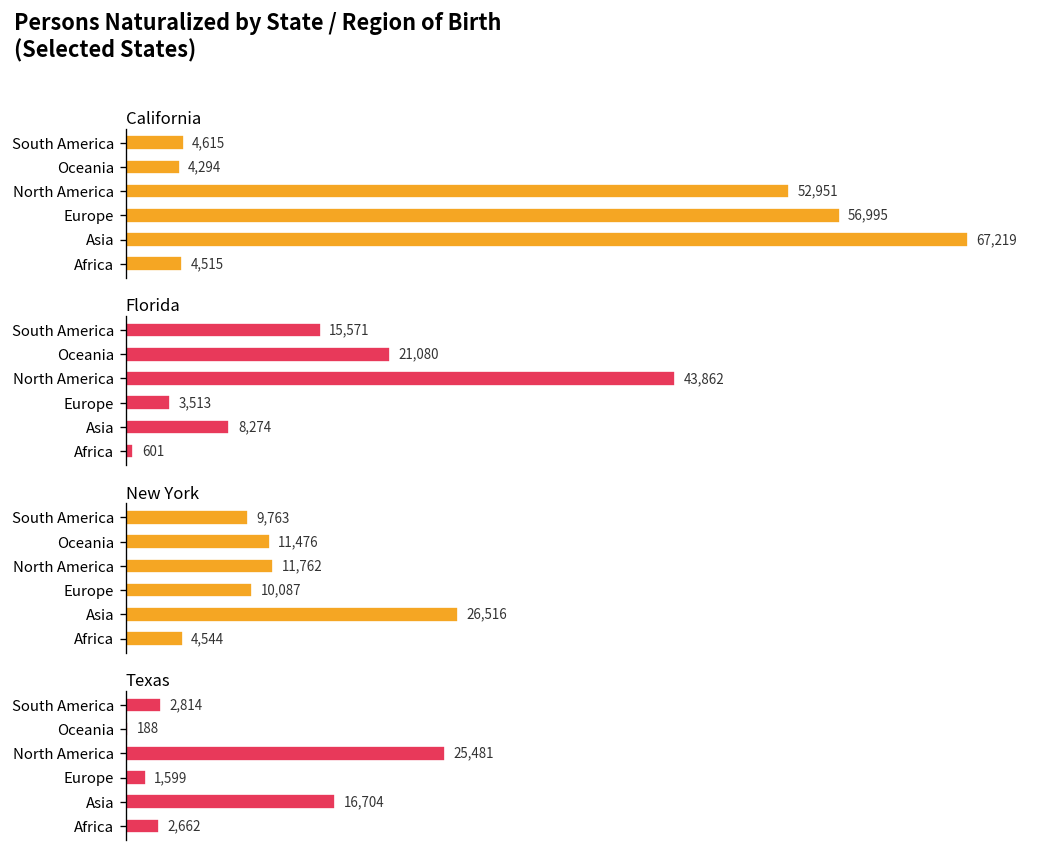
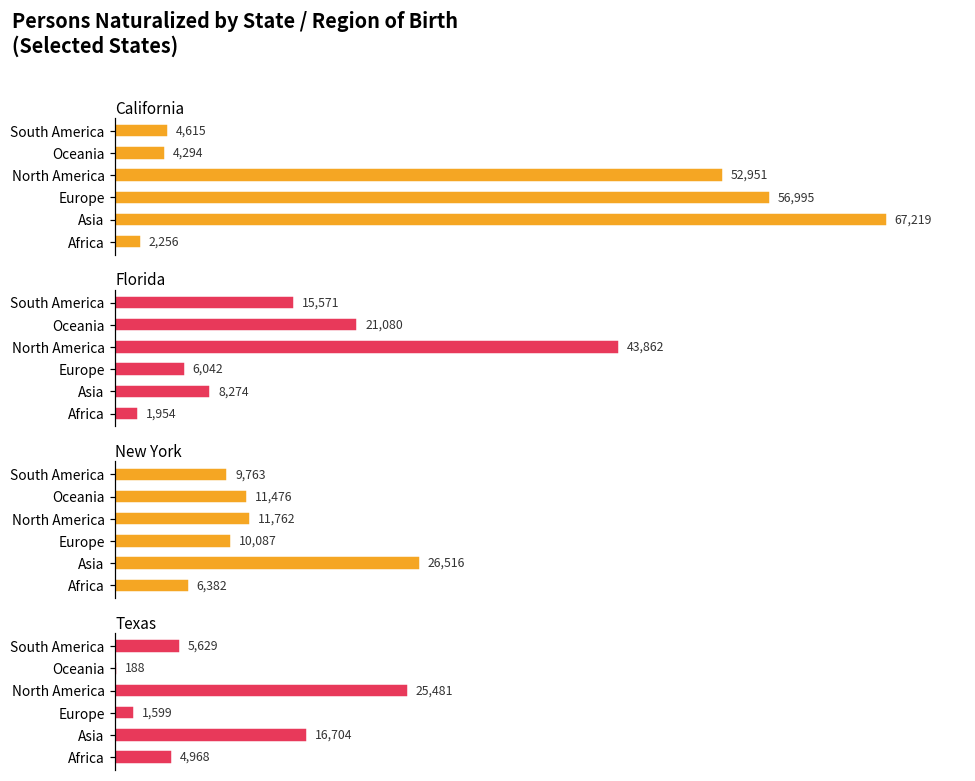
California, Africa: 4,515 -> 2,256
Florida, Europe: 3,513 -> 6,042
Florida, Africa: 601 -> 1,954
New York, Africa: 4,544 -> 6,382
Texas, South America: 2,814 -> 5,629
Texas, Africa: 2,662 -> 4,968
